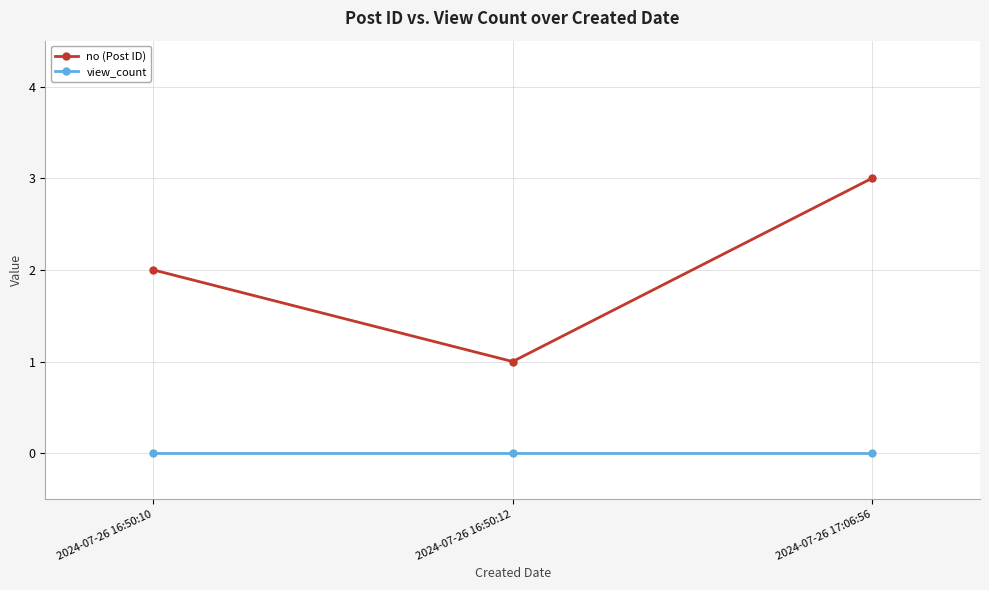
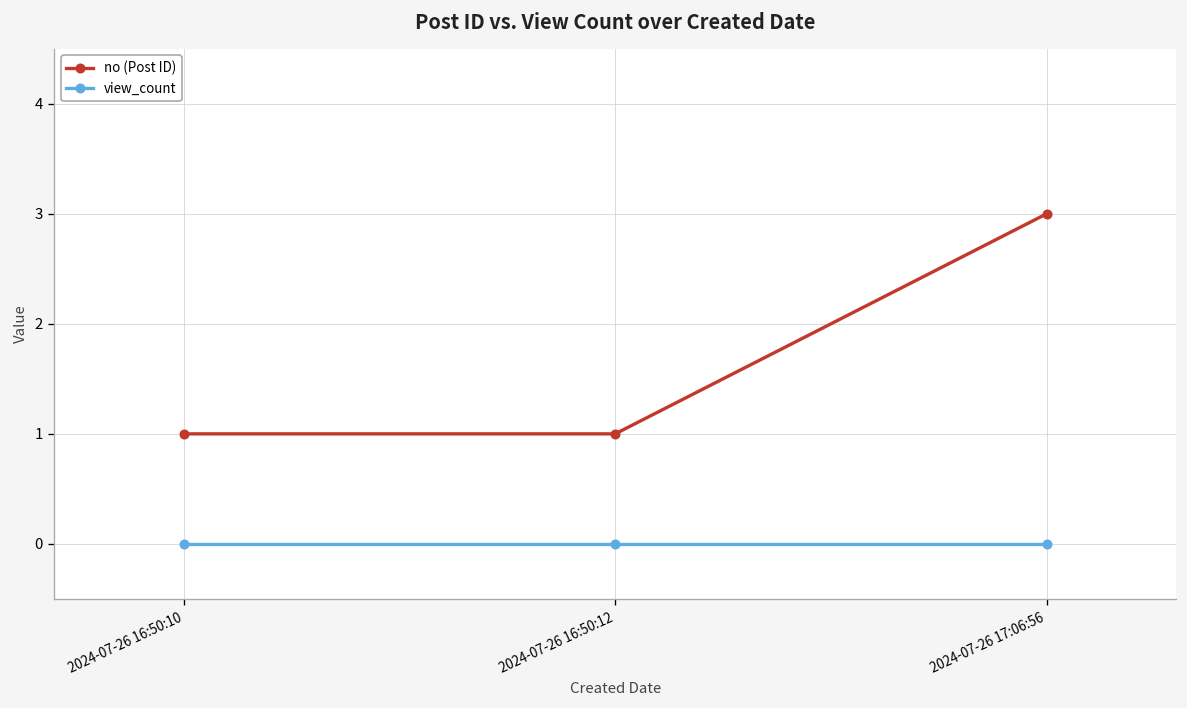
no (Post ID), 2024-07-26 16:50:10: 2 -> 1
